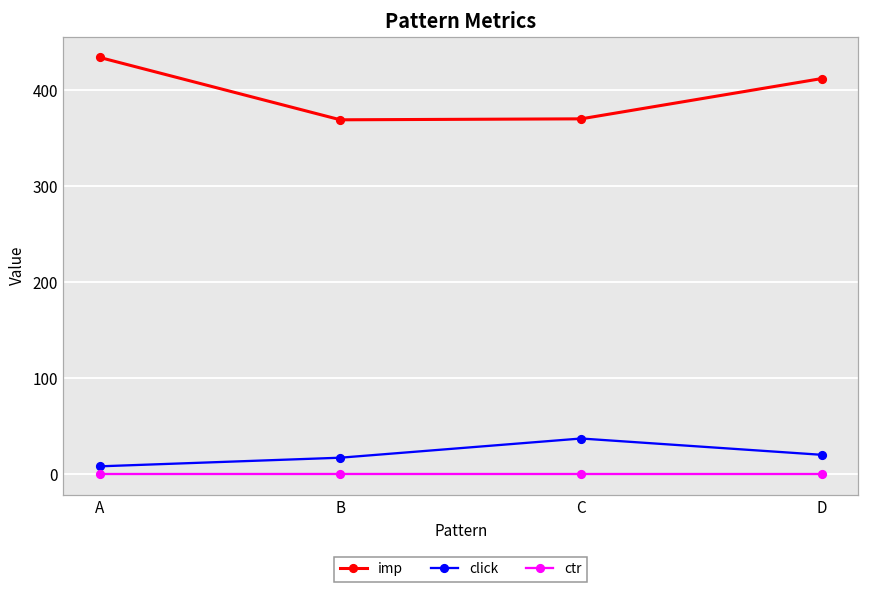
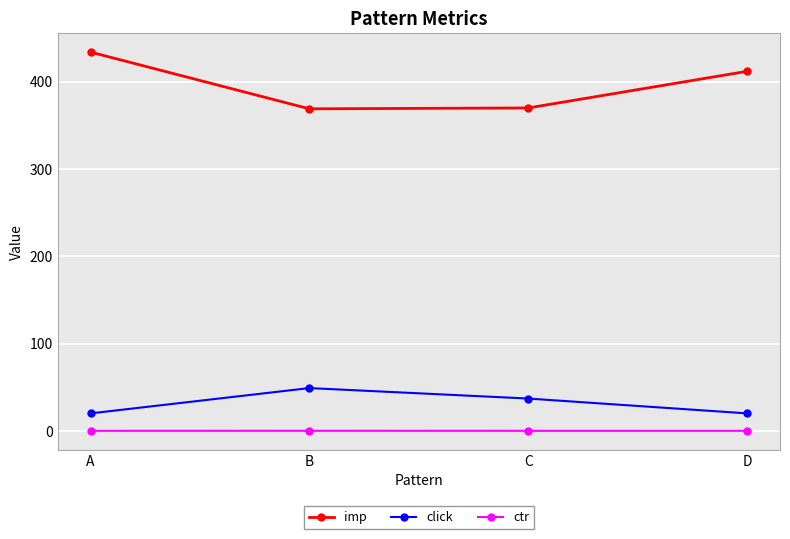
click, A: 10 -> 20
click, B: 20 -> 50
